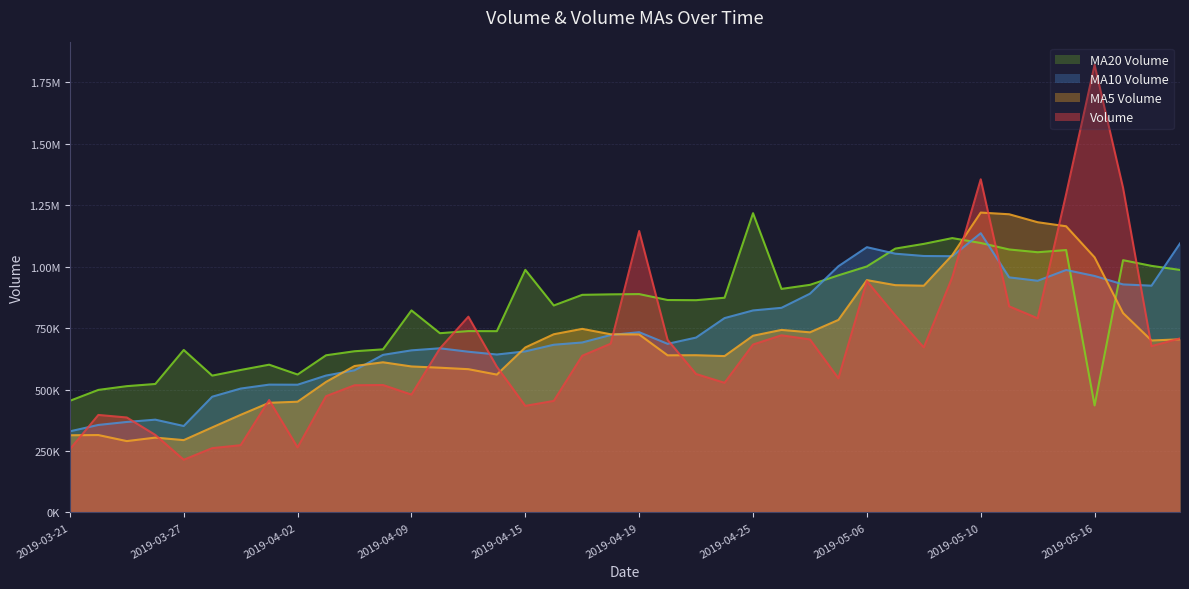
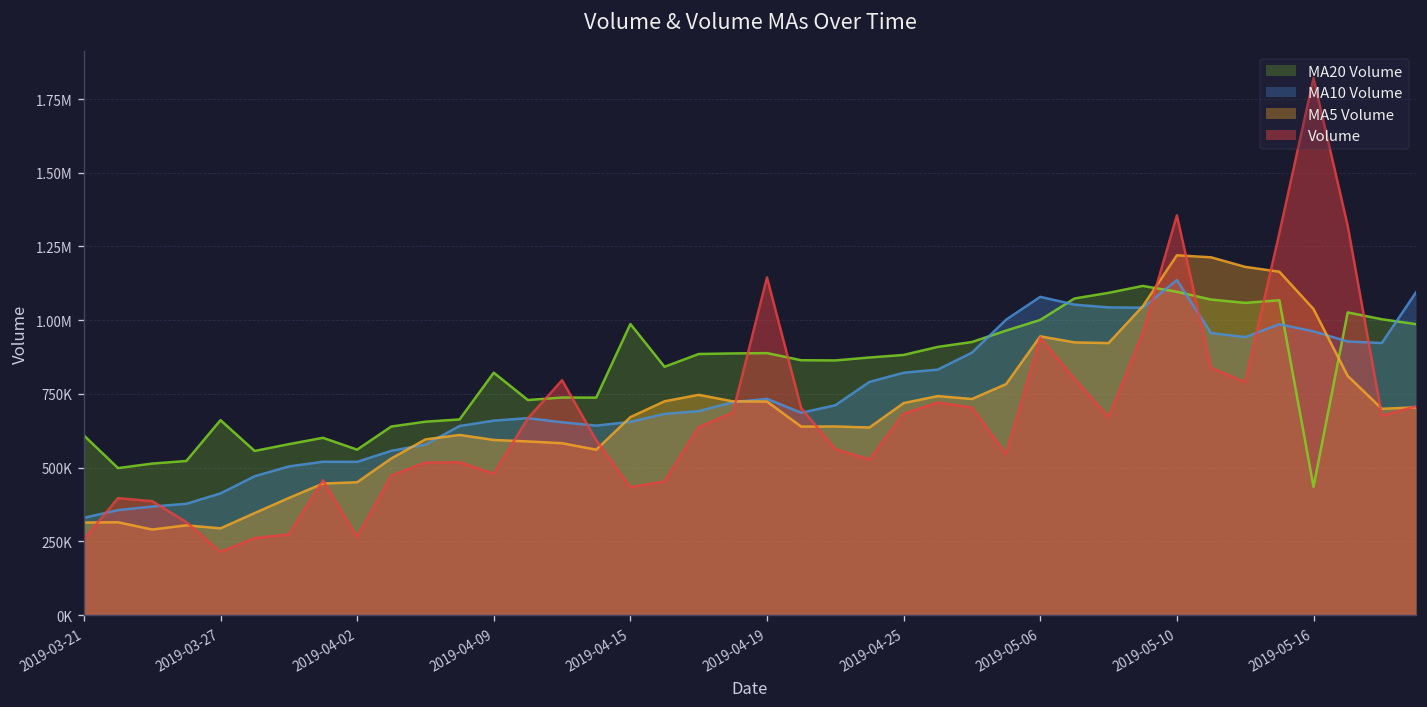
MA20 Volume, 2019-03-21: 450000 -> 610000
MA10 Volume, 2019-03-27: 350000 -> 410000
MA20 Volume, 2019-04-25: 1220000 -> 880000
